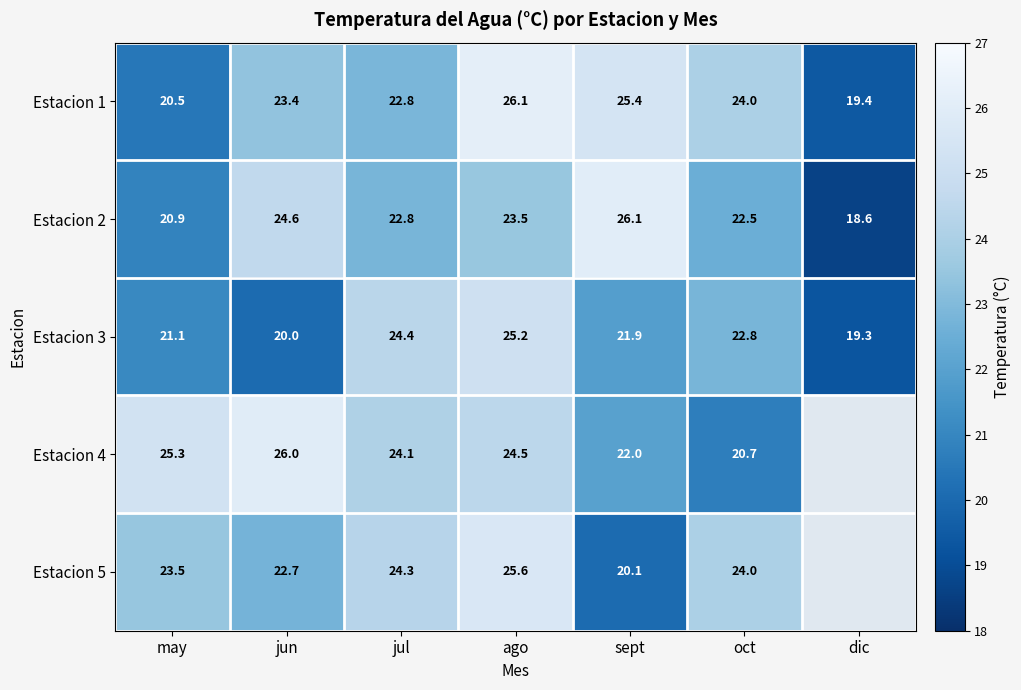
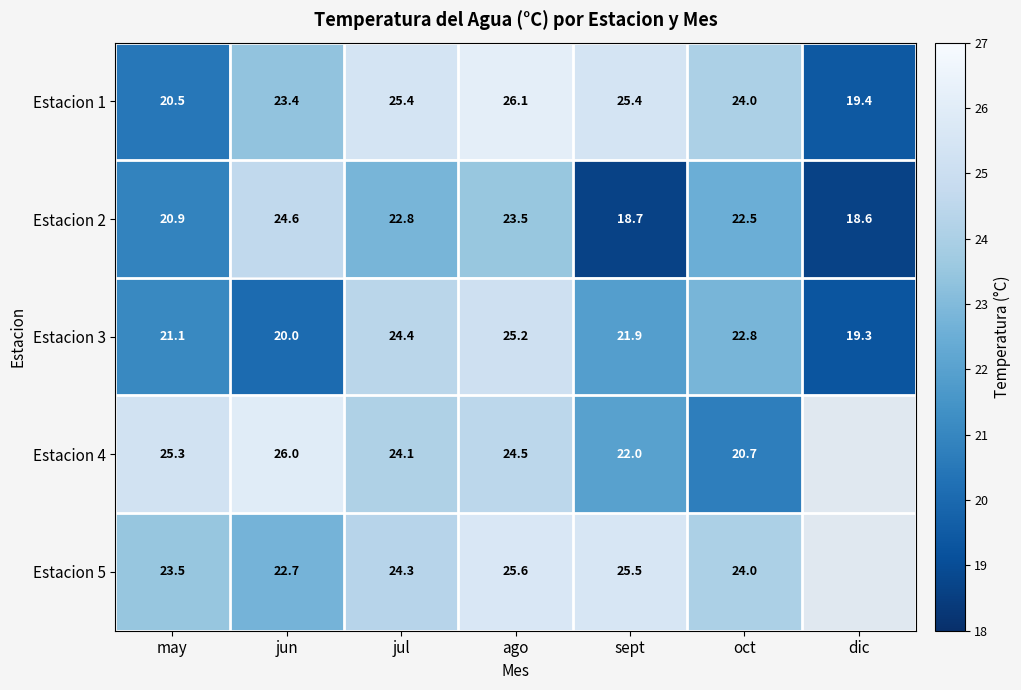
Estacion 1, jul: 22.8 -> 25.4
Estacion 2, sept: 26.1 -> 18.7
Estacion 5, sept: 20.1 -> 25.5
